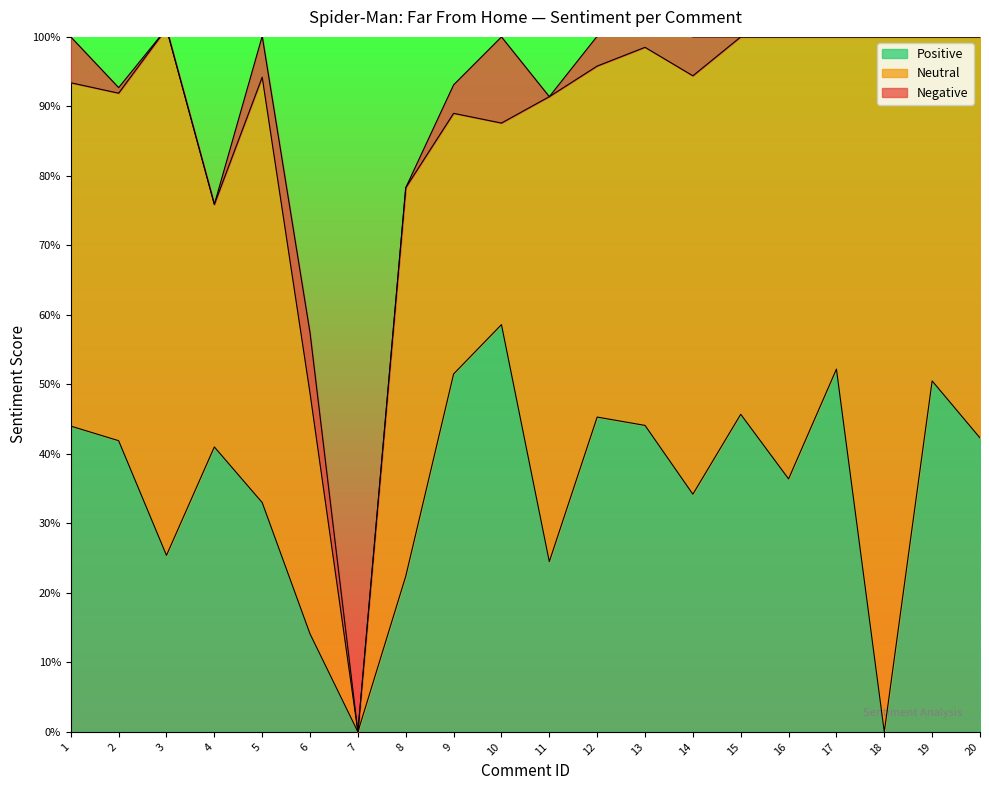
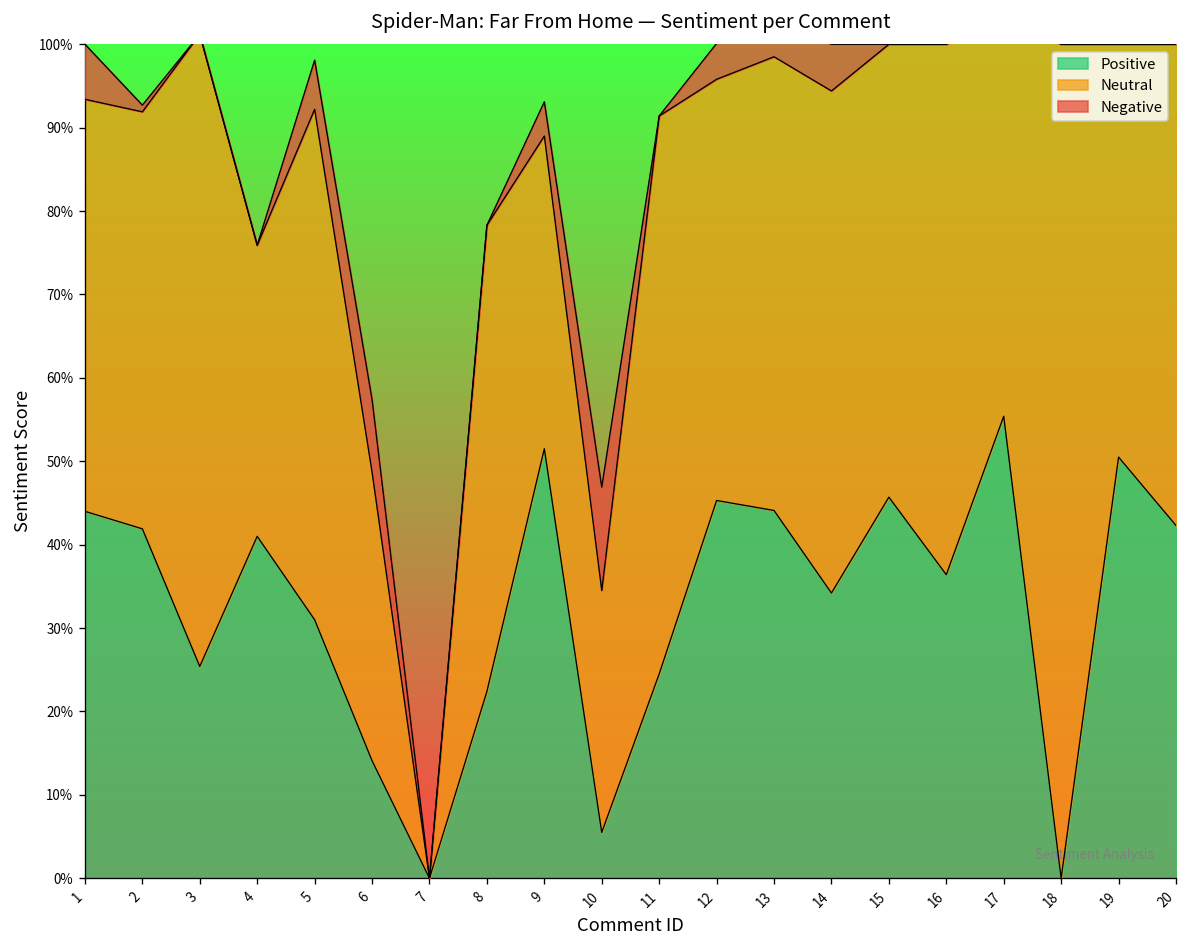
Positive, 5: 33% -> 31%
Positive, 10: 59% -> 6%
Positive, 17: 52% -> 55%
